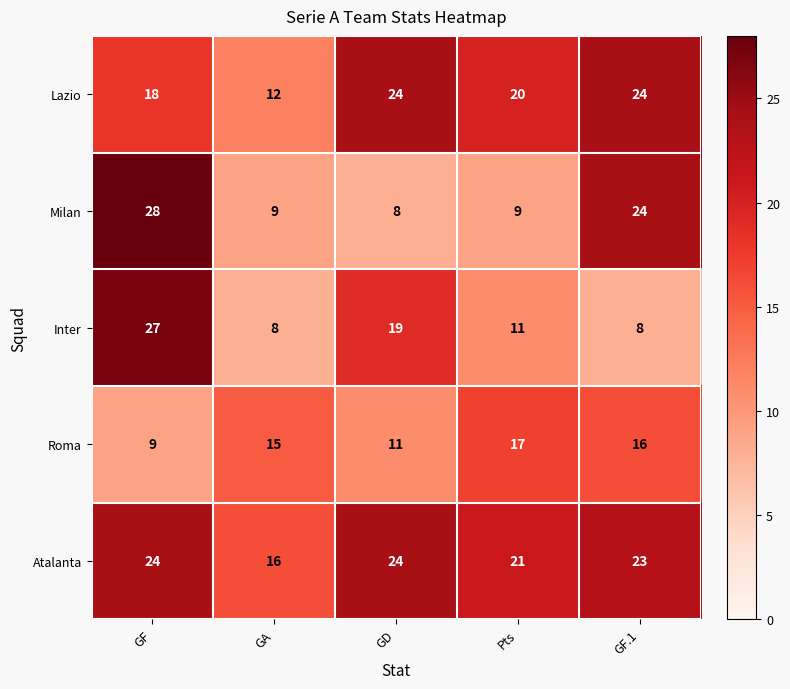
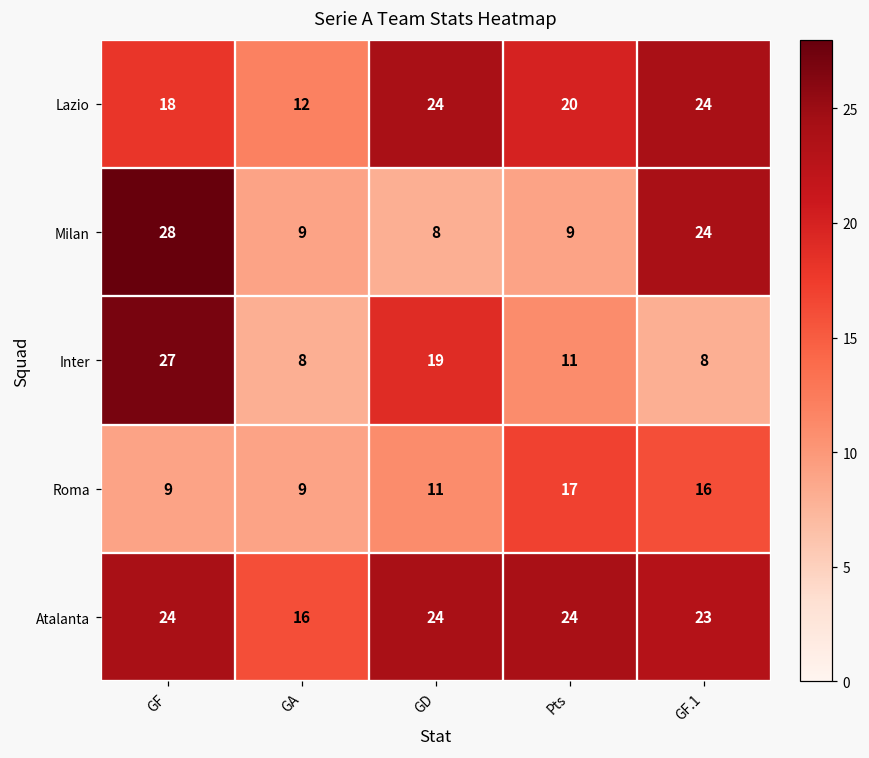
Roma, GA: 15 -> 9
Atalanta, Pts: 21 -> 24
